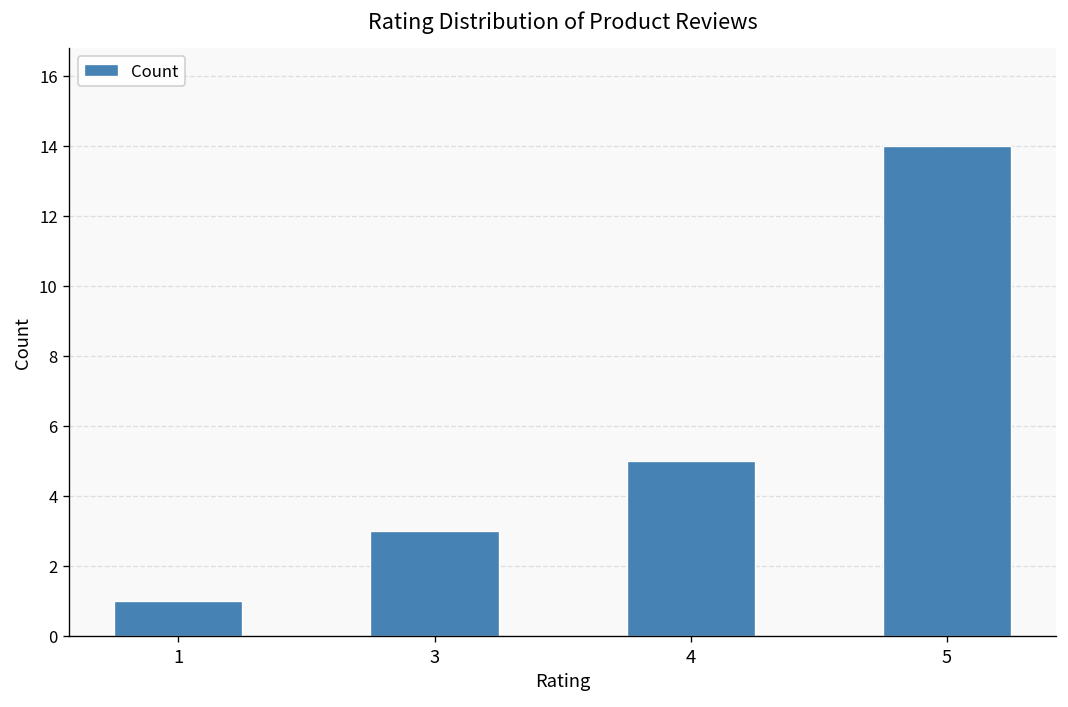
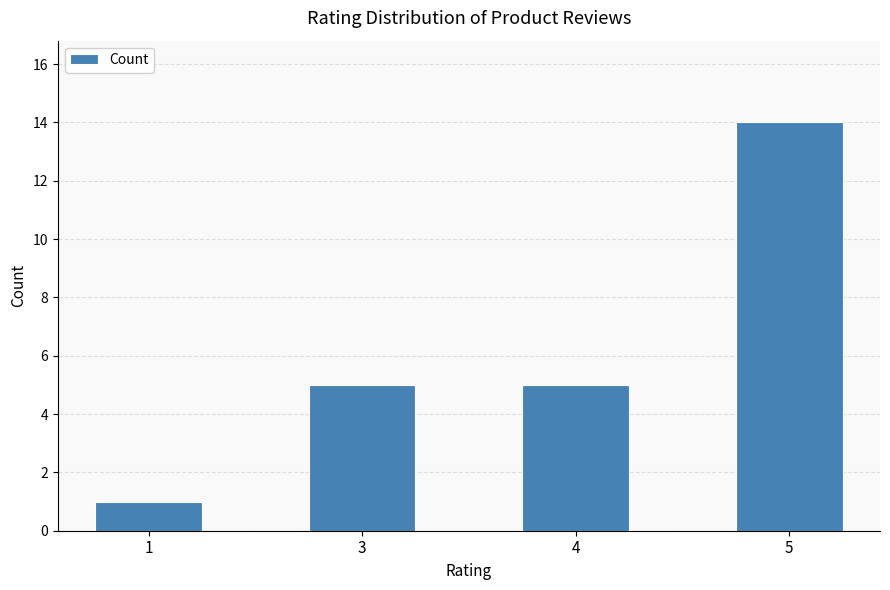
3: 3 -> 5
